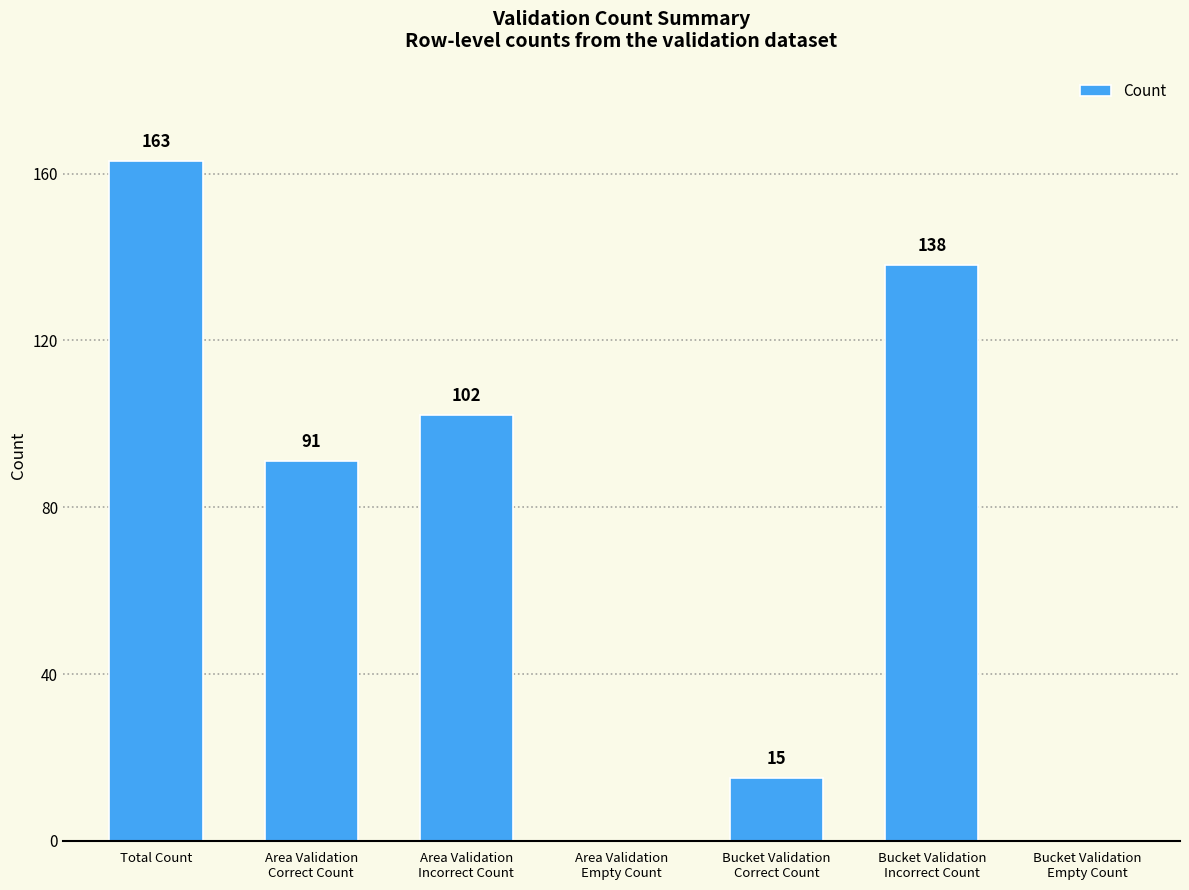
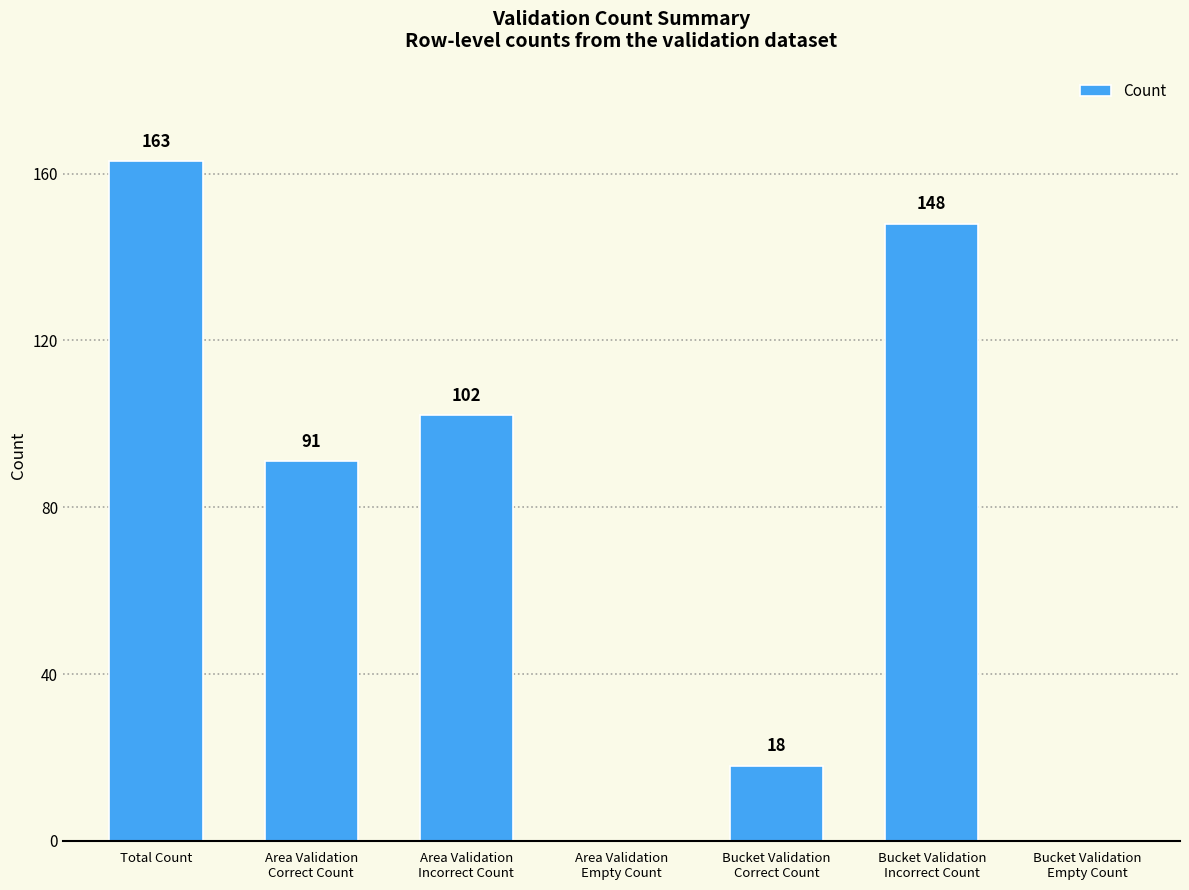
Bucket Validation Correct Count: 15 -> 18
Bucket Validation Incorrect Count: 138 -> 148
